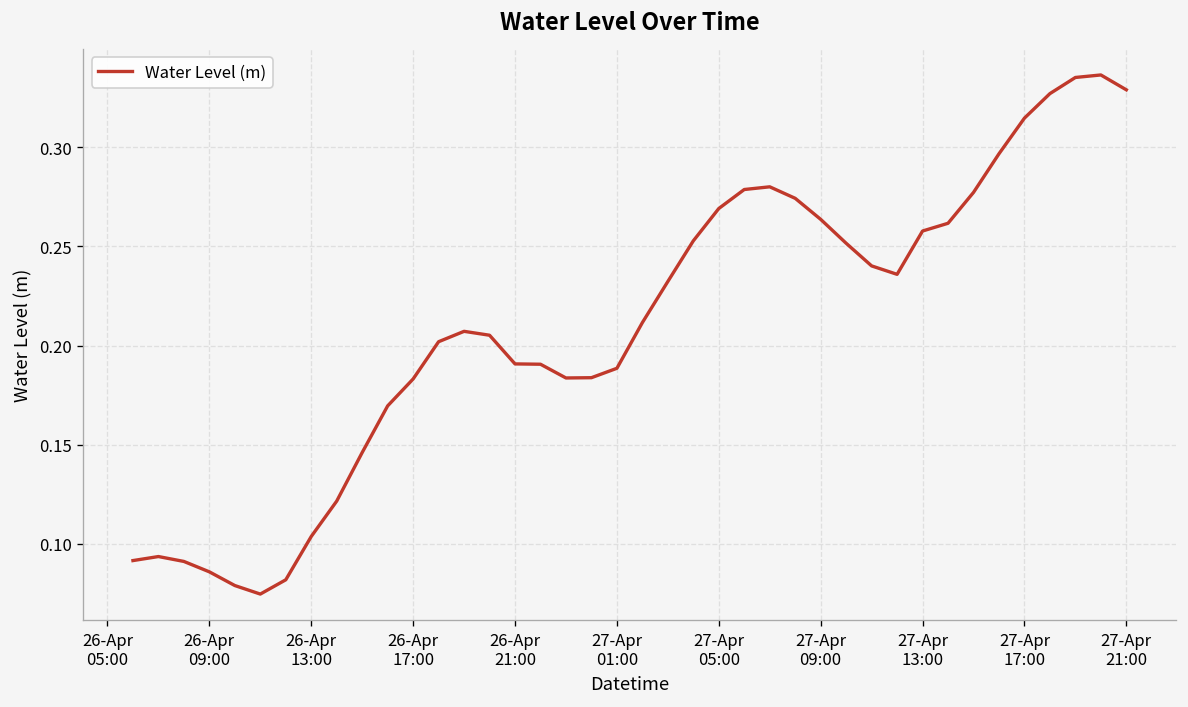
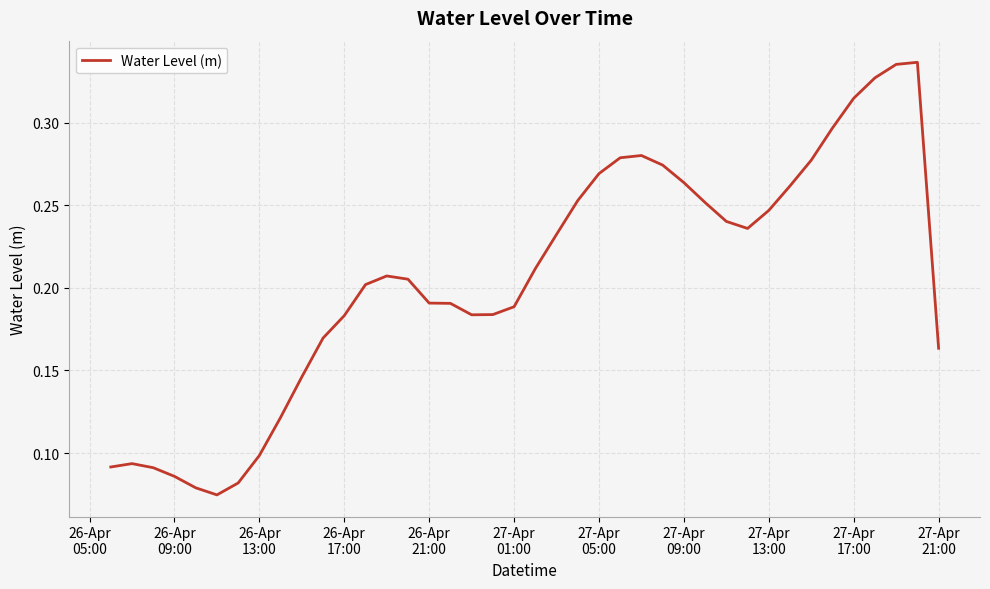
26-Apr 13:00: 0.104 -> 0.099
27-Apr 13:00: 0.258 -> 0.247
27-Apr 21:00: 0.329 -> 0.163
